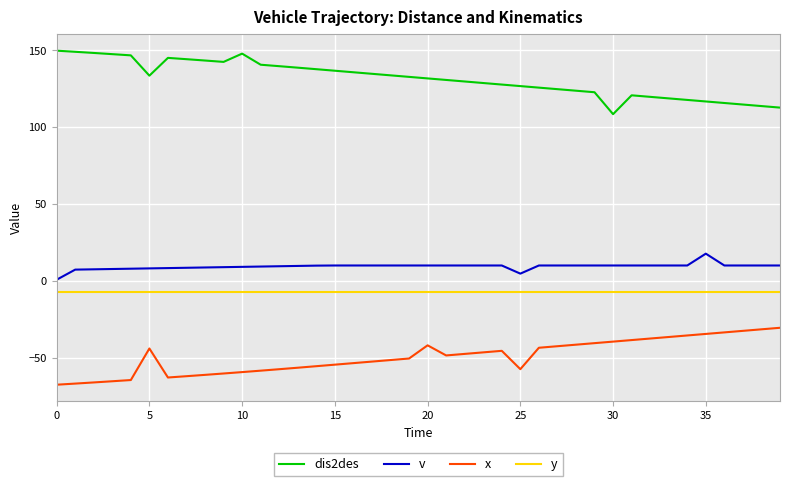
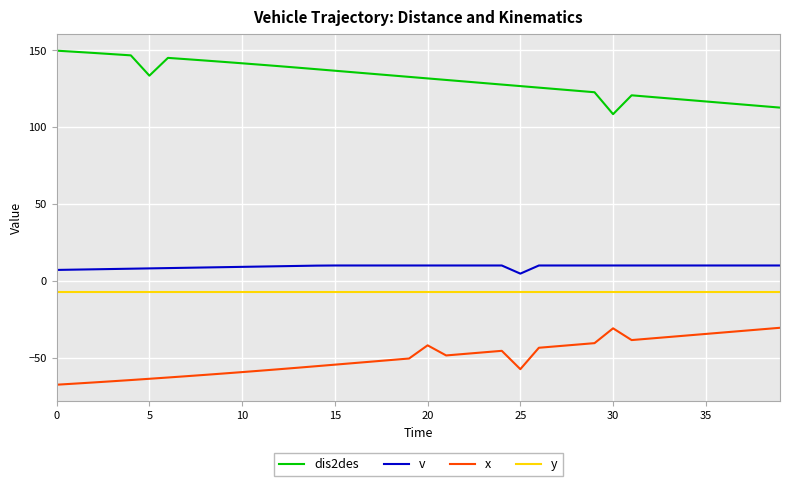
v, 0: 1 -> 7
x, 5: -44 -> -64
dis2des, 10: 148 -> 142
x, 30: -40 -> -31
v, 35: 18 -> 10
